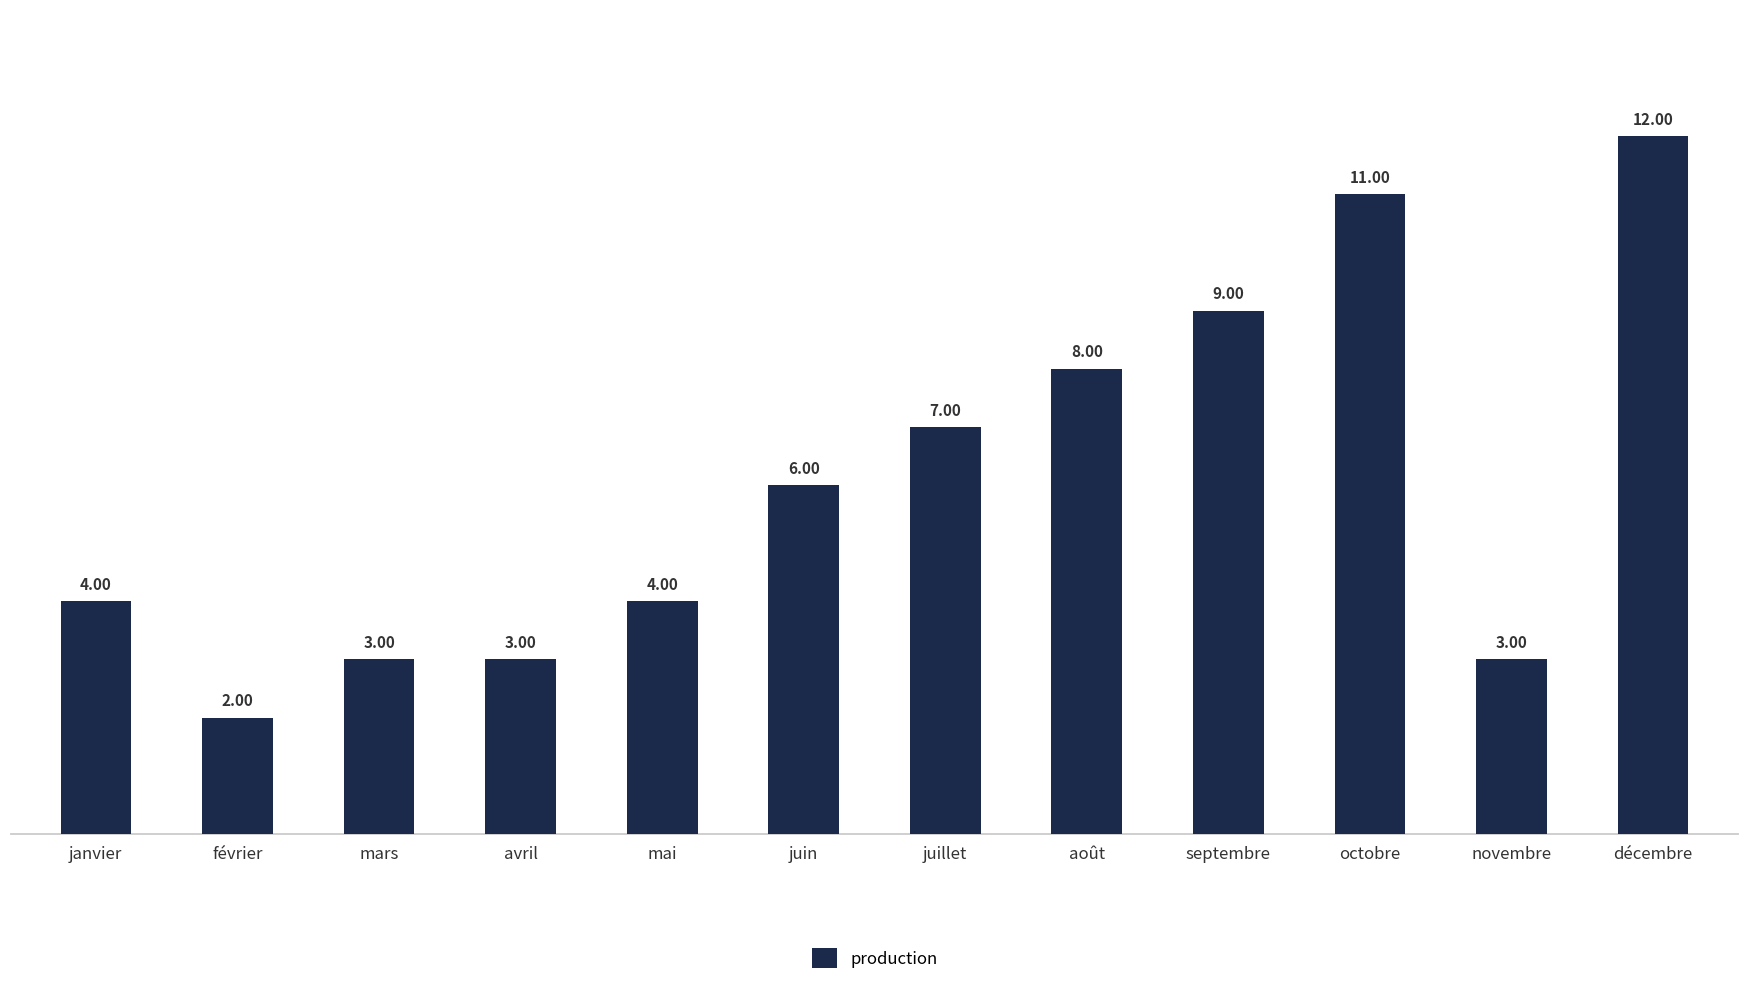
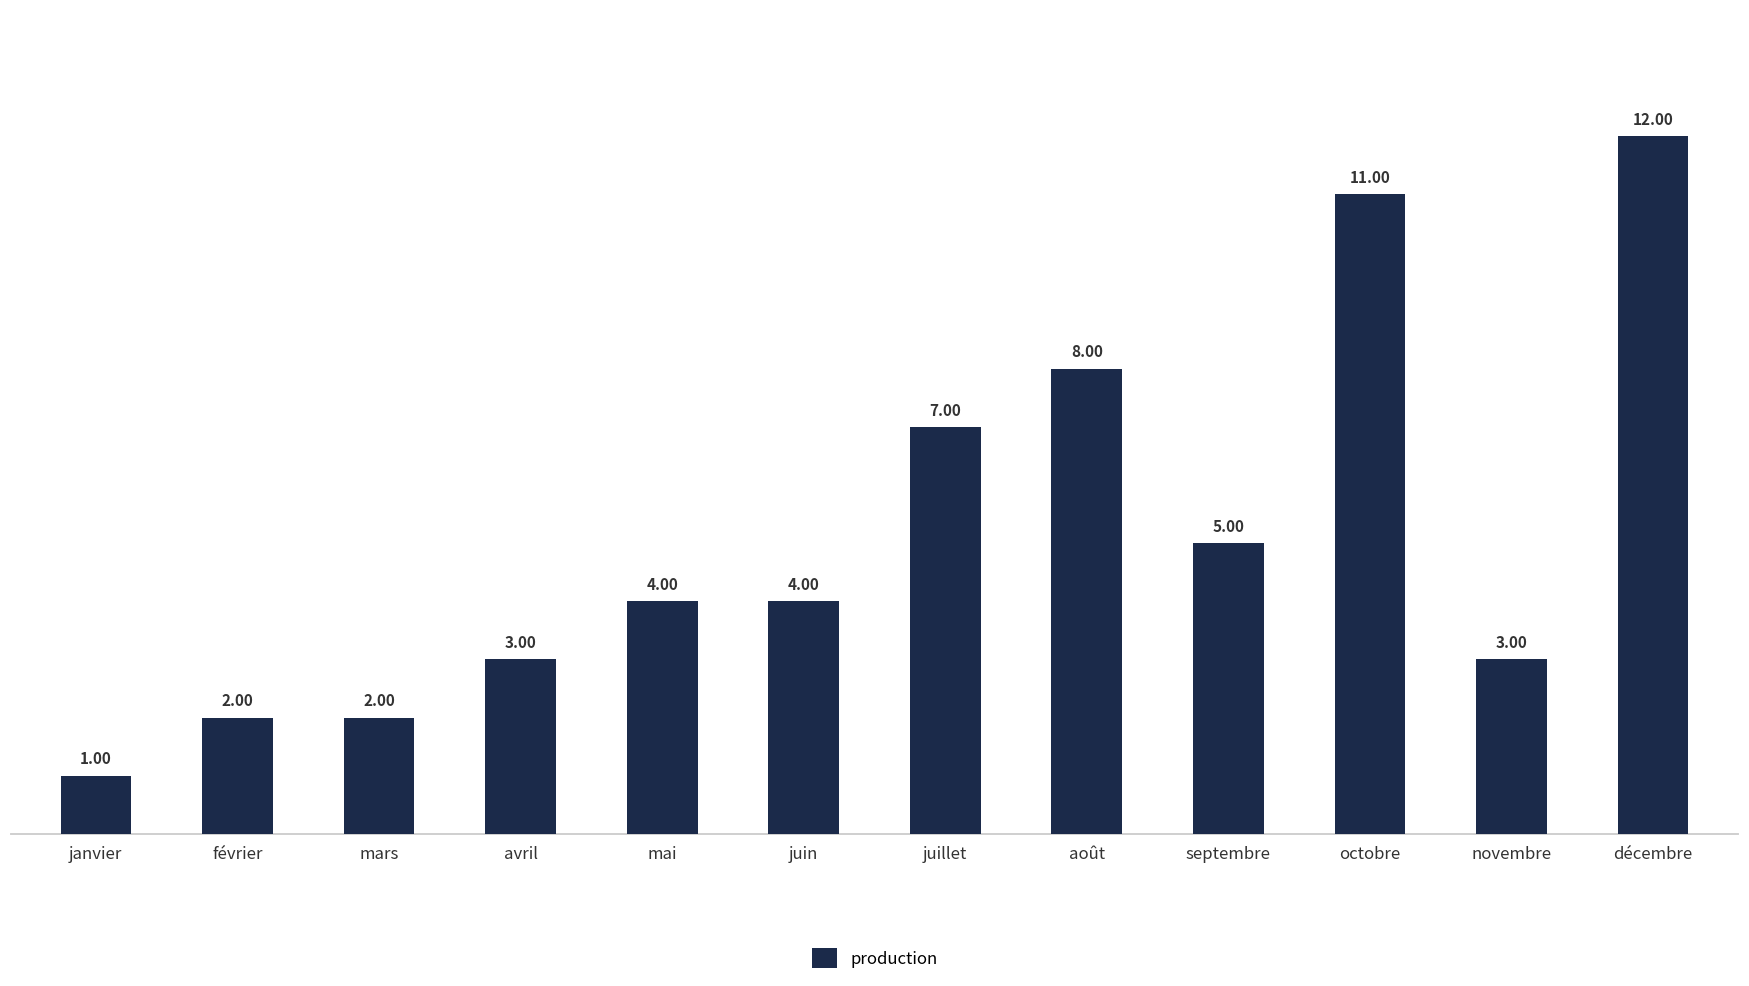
janvier: 4.00 -> 1.00
mars: 3.00 -> 2.00
juin: 6.00 -> 4.00
septembre: 9.00 -> 5.00
